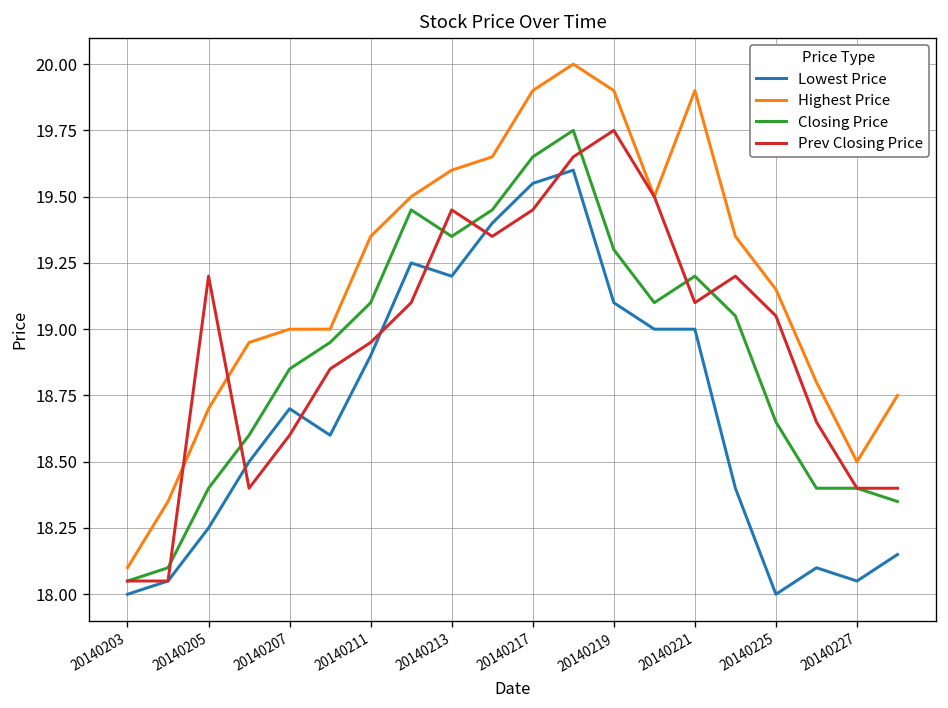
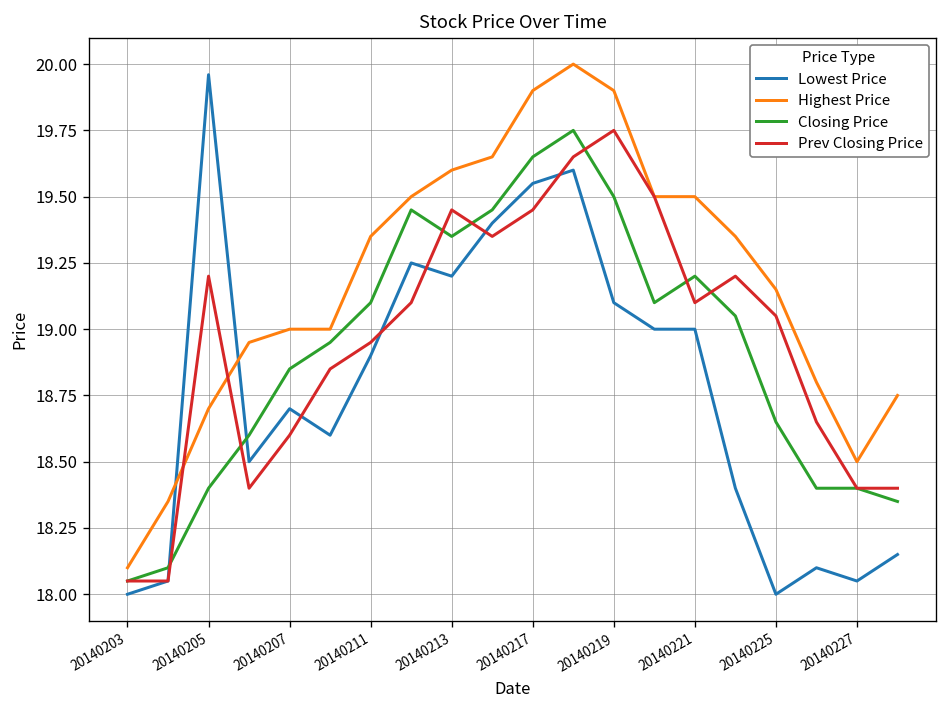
Lowest Price, 20140205: 18.25 -> 19.96
Closing Price, 20140219: 19.3 -> 19.5
Highest Price, 20140221: 19.9 -> 19.5
